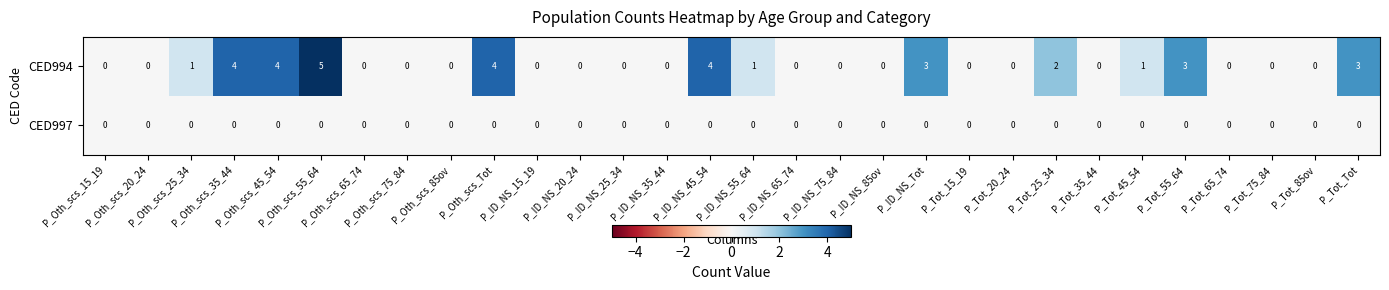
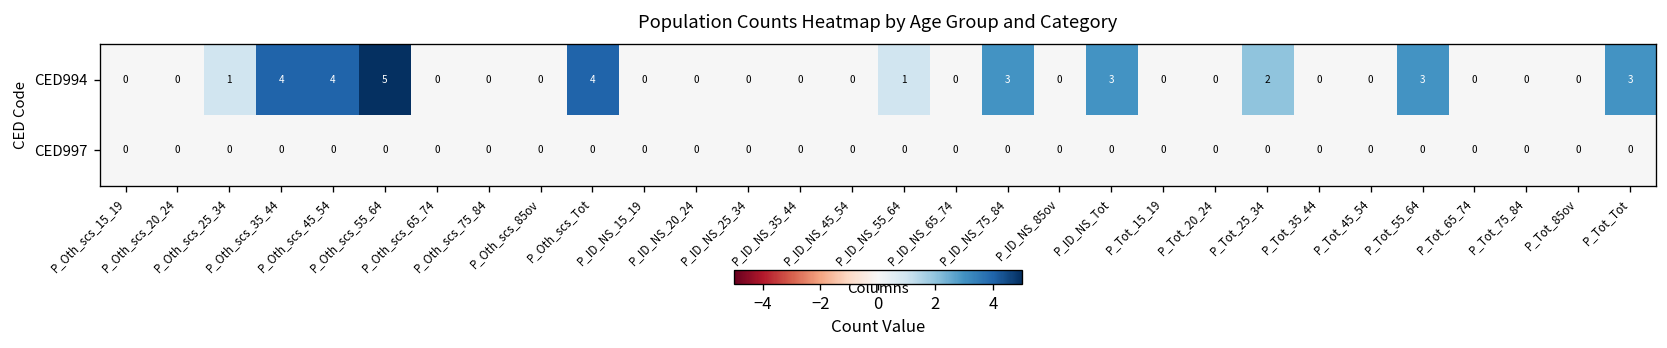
CED994, P_ID_NS_45_54: 4 -> 0
CED994, P_ID_NS_75_84: 0 -> 3
CED994, P_Tot_45_54: 1 -> 0
